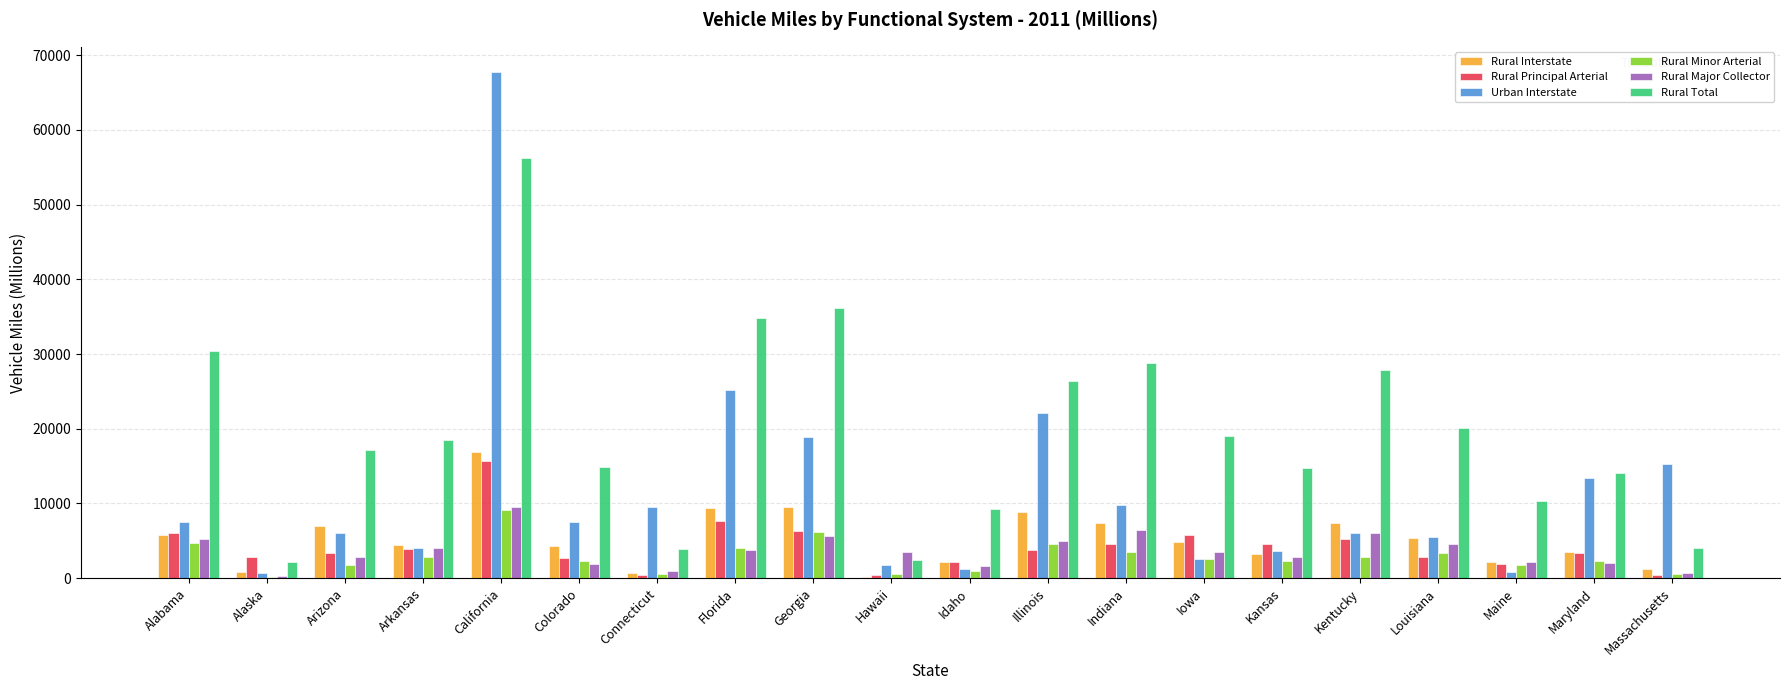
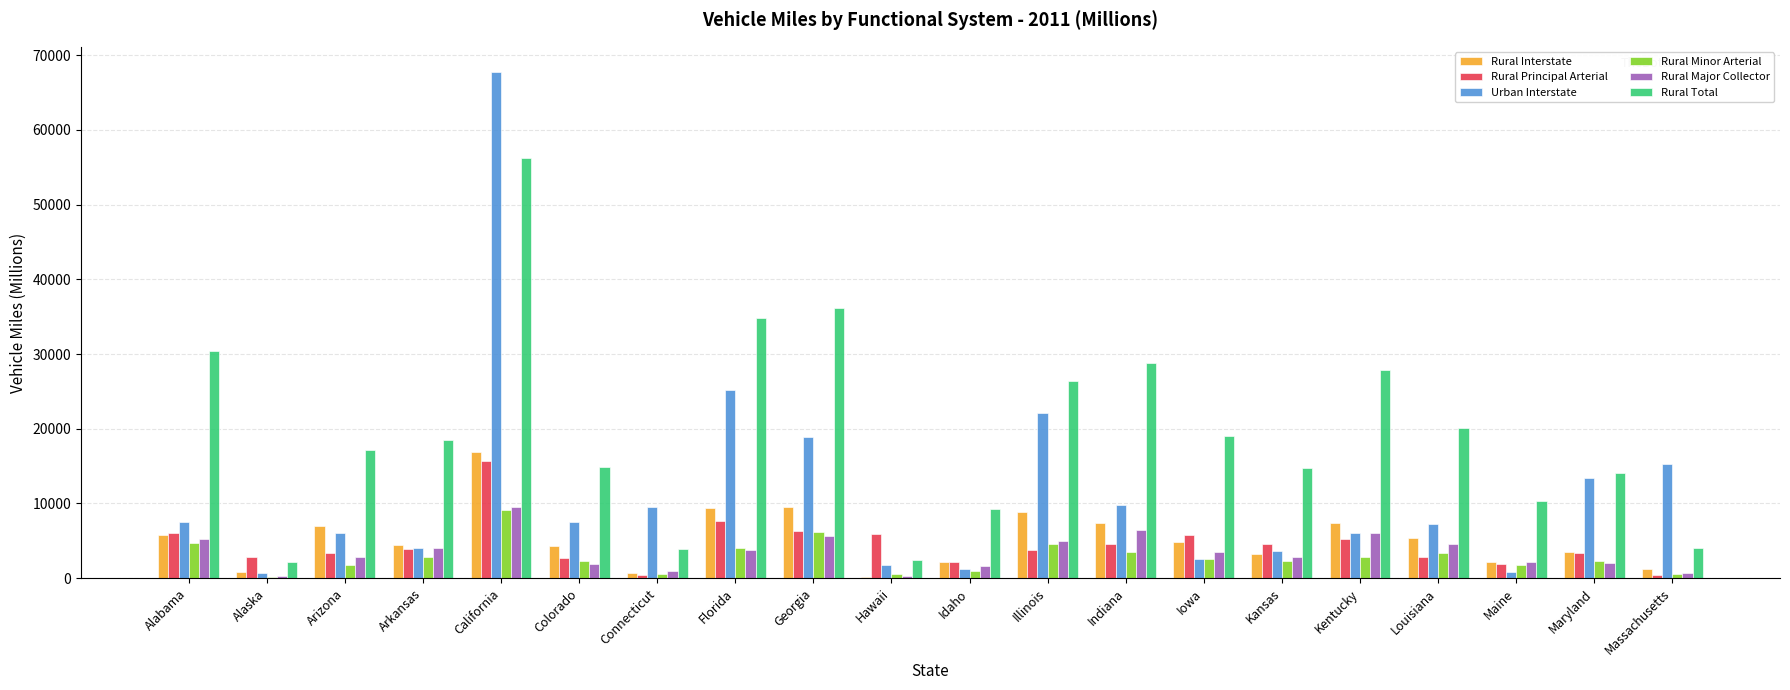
Rural Principal Arterial, Hawaii: 0 -> 6000
Rural Major Collector, Hawaii: 4000 -> 0
Urban Interstate, Louisiana: 6000 -> 7000
